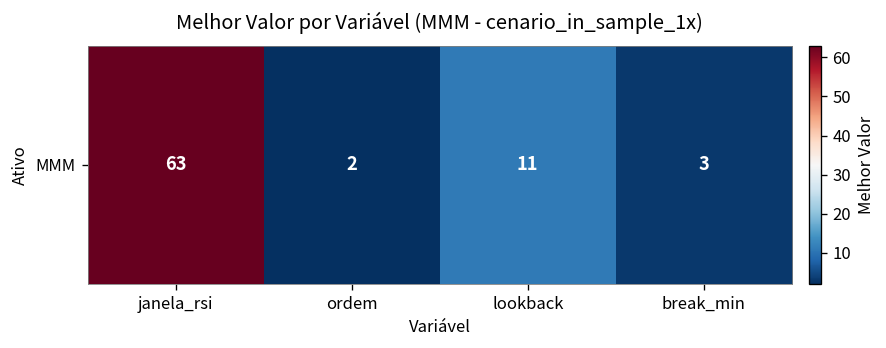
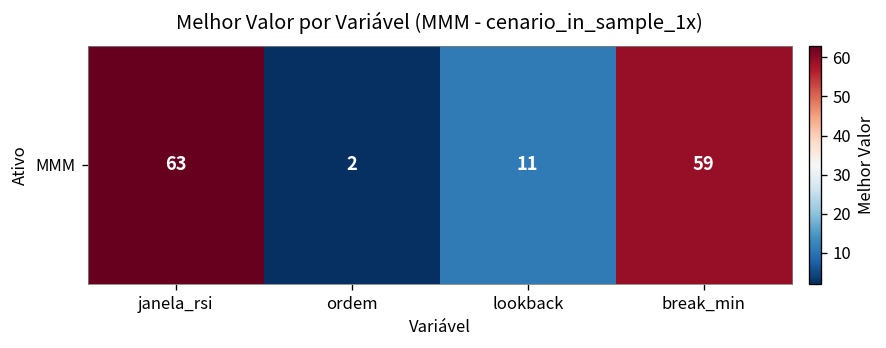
MMM, break_min: 3 -> 59
